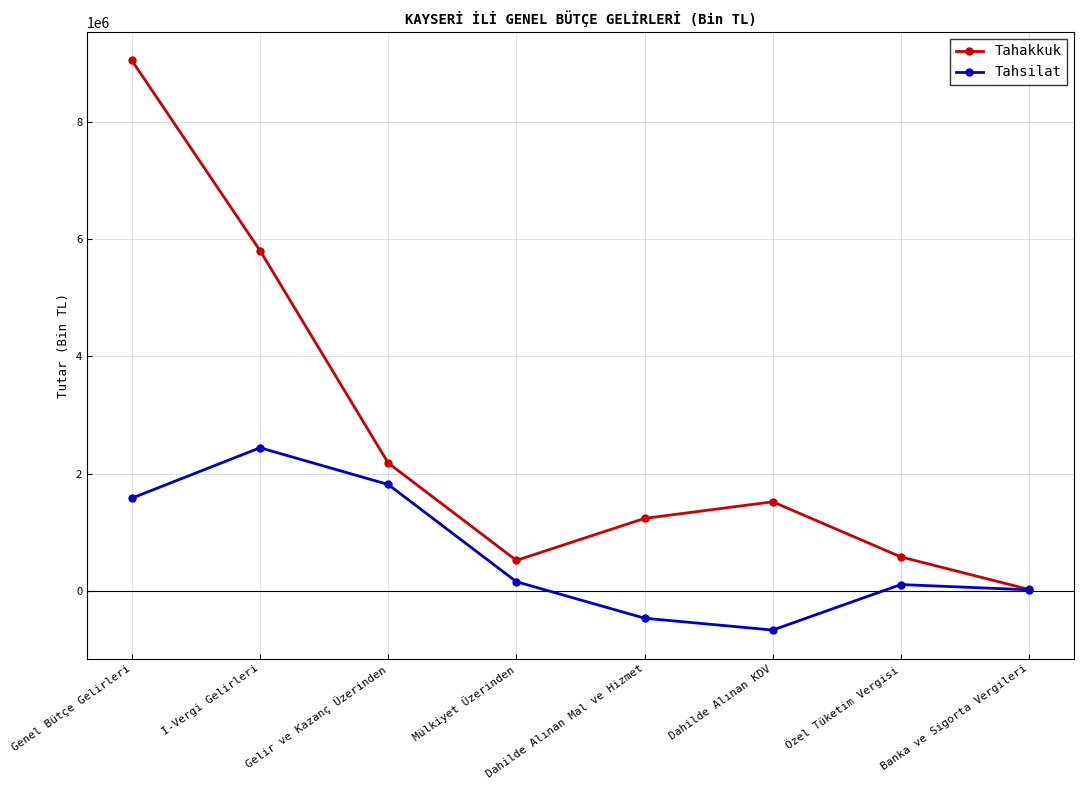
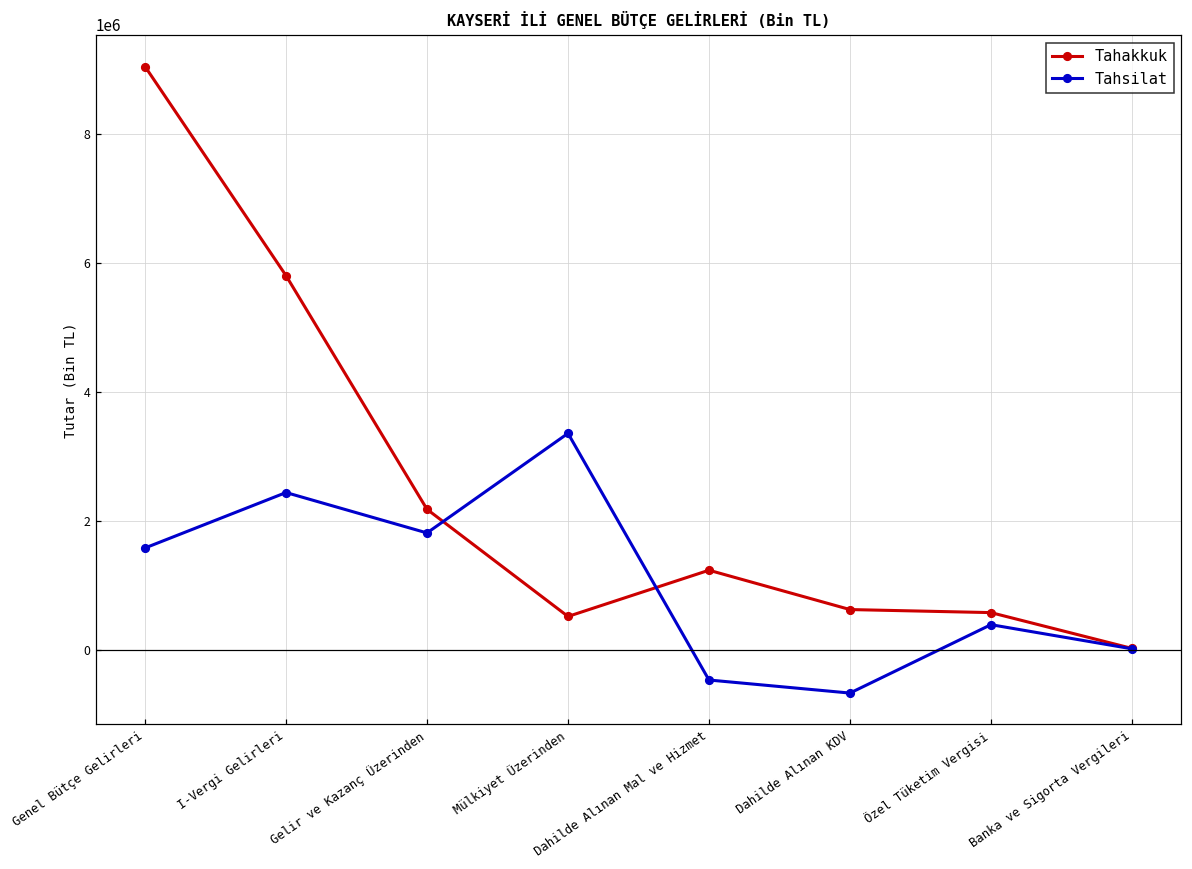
Tahsilat, Mülkiyet Üzerinden: 200000 -> 3400000
Tahakkuk, Dahilde Alınan KDV: 1500000 -> 600000
Tahsilat, Özel Tüketim Vergisi: 100000 -> 400000
